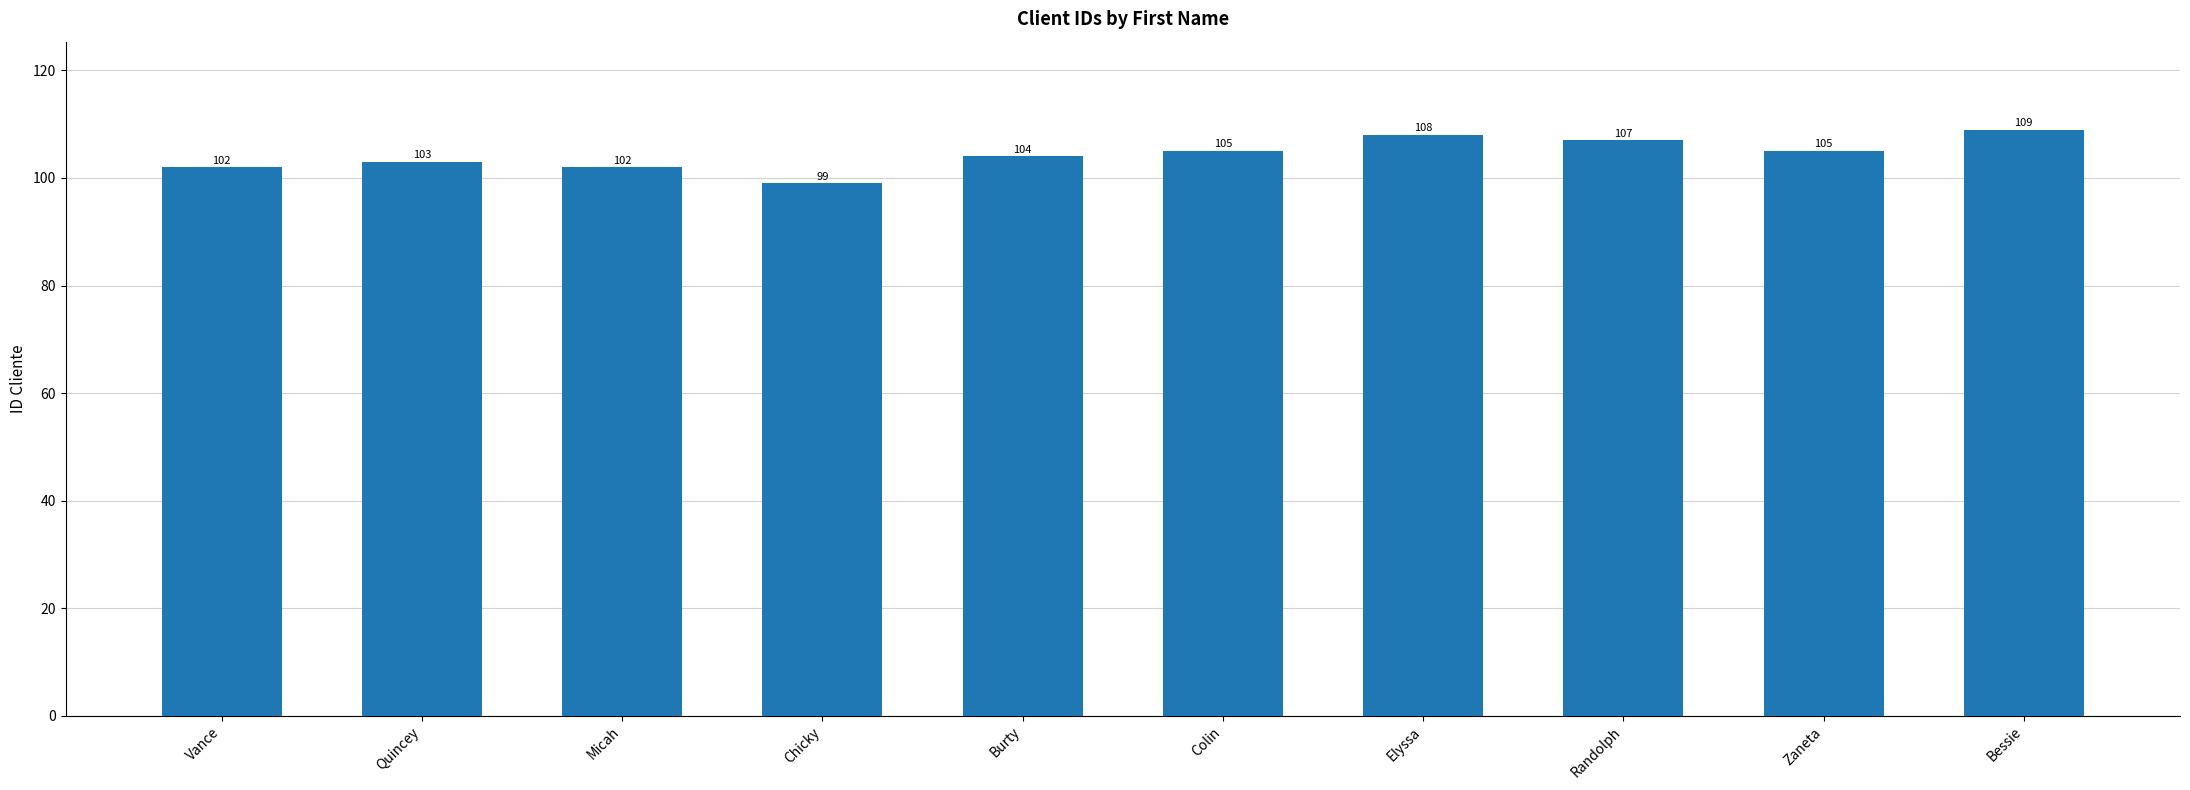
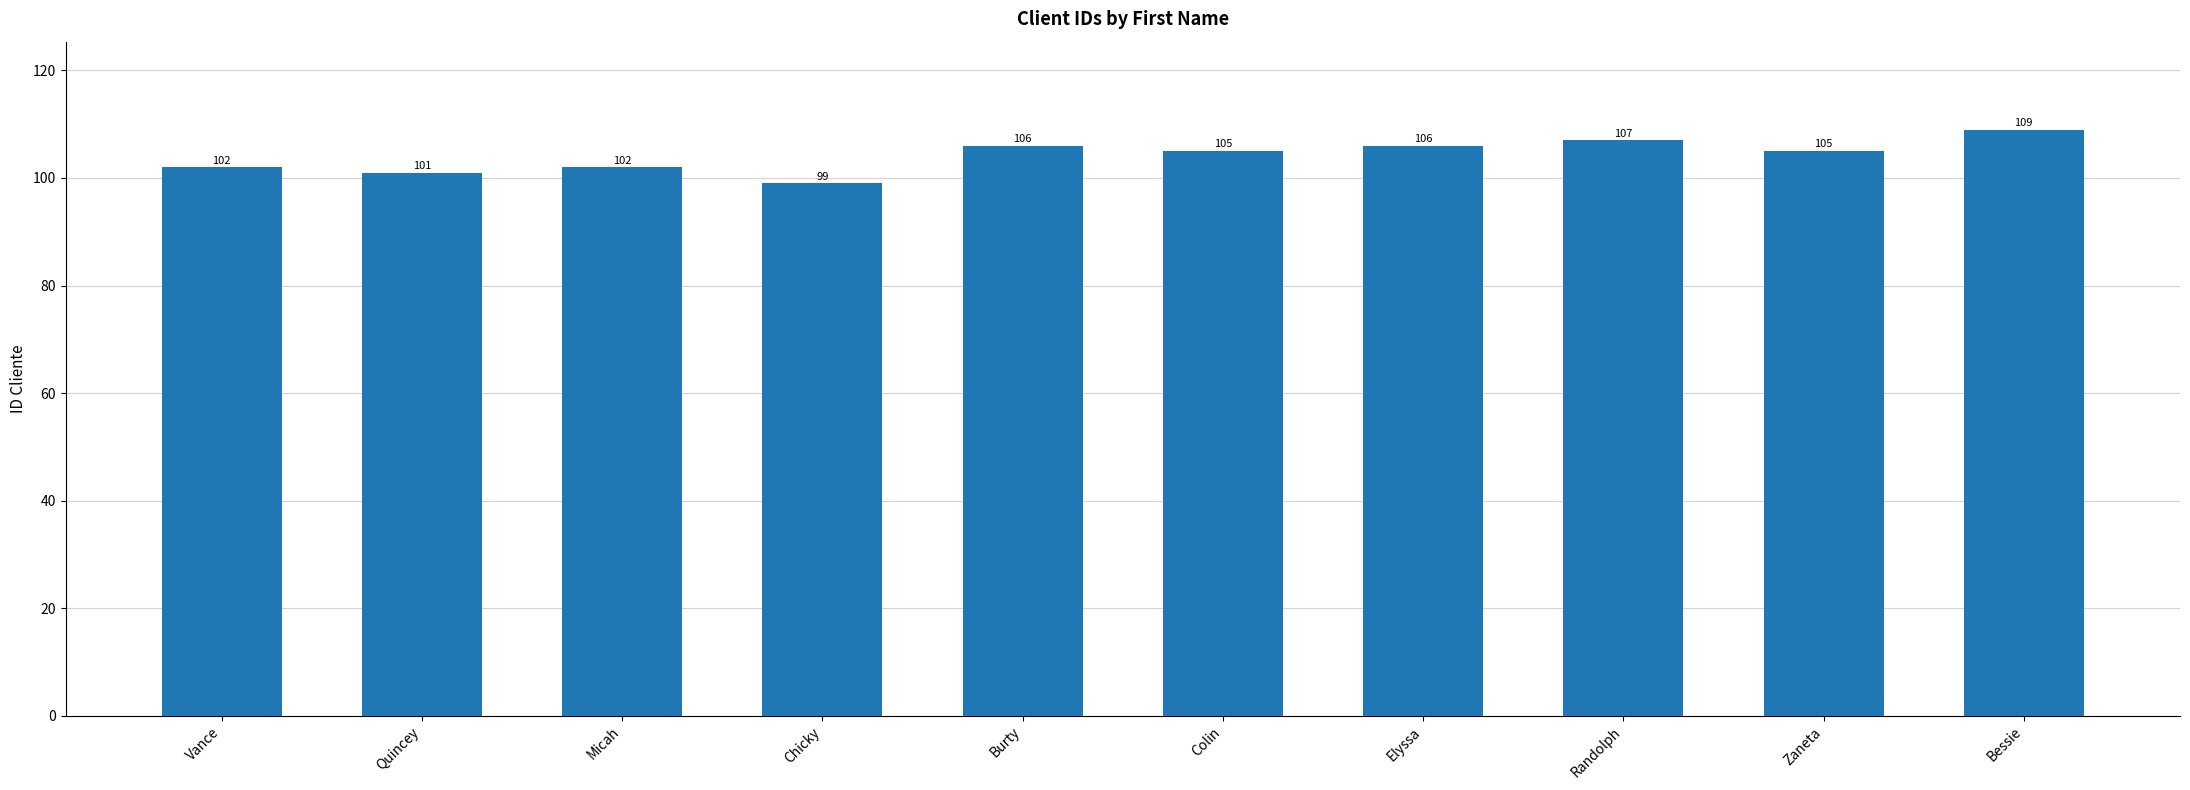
Quincey: 103 -> 101
Burty: 104 -> 106
Elyssa: 108 -> 106
